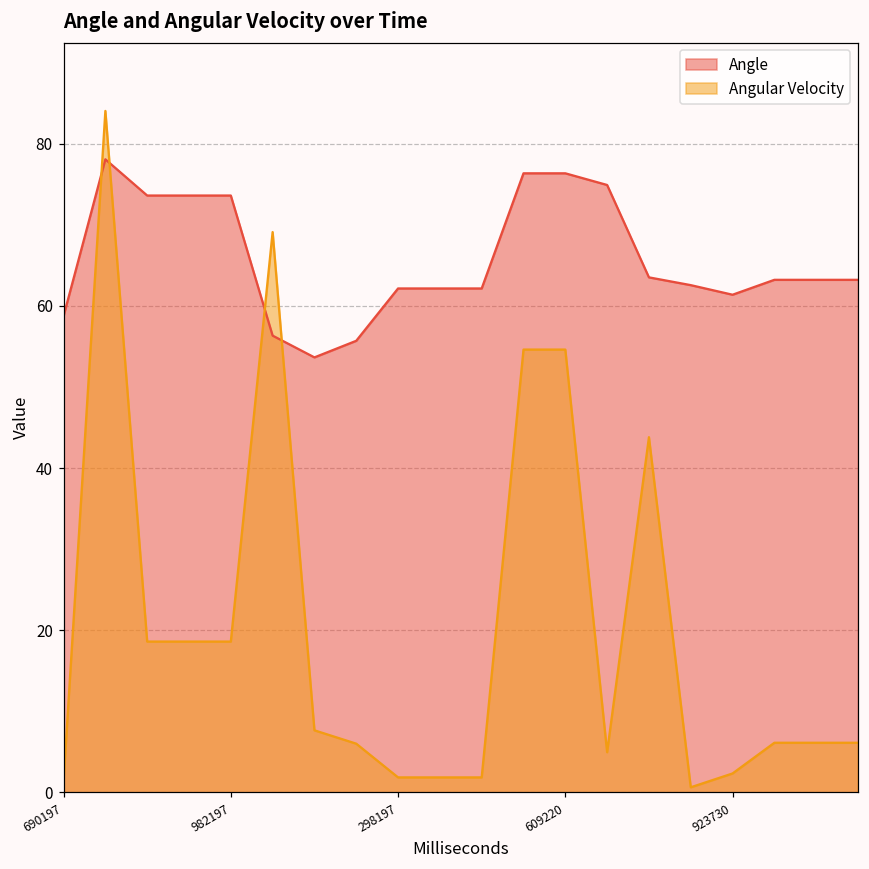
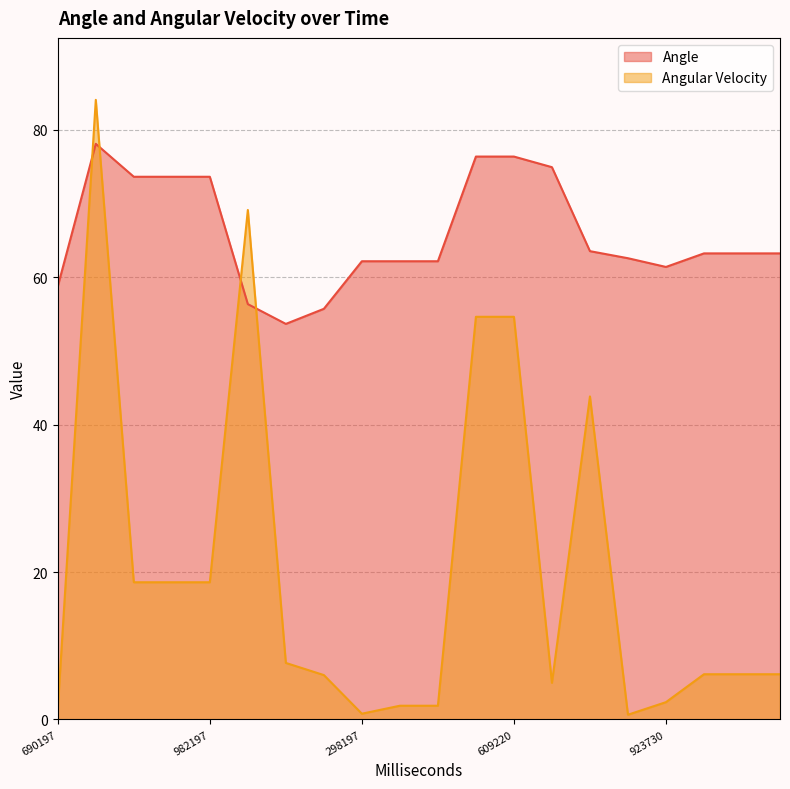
Angular Velocity, 298197: 2 -> 1
